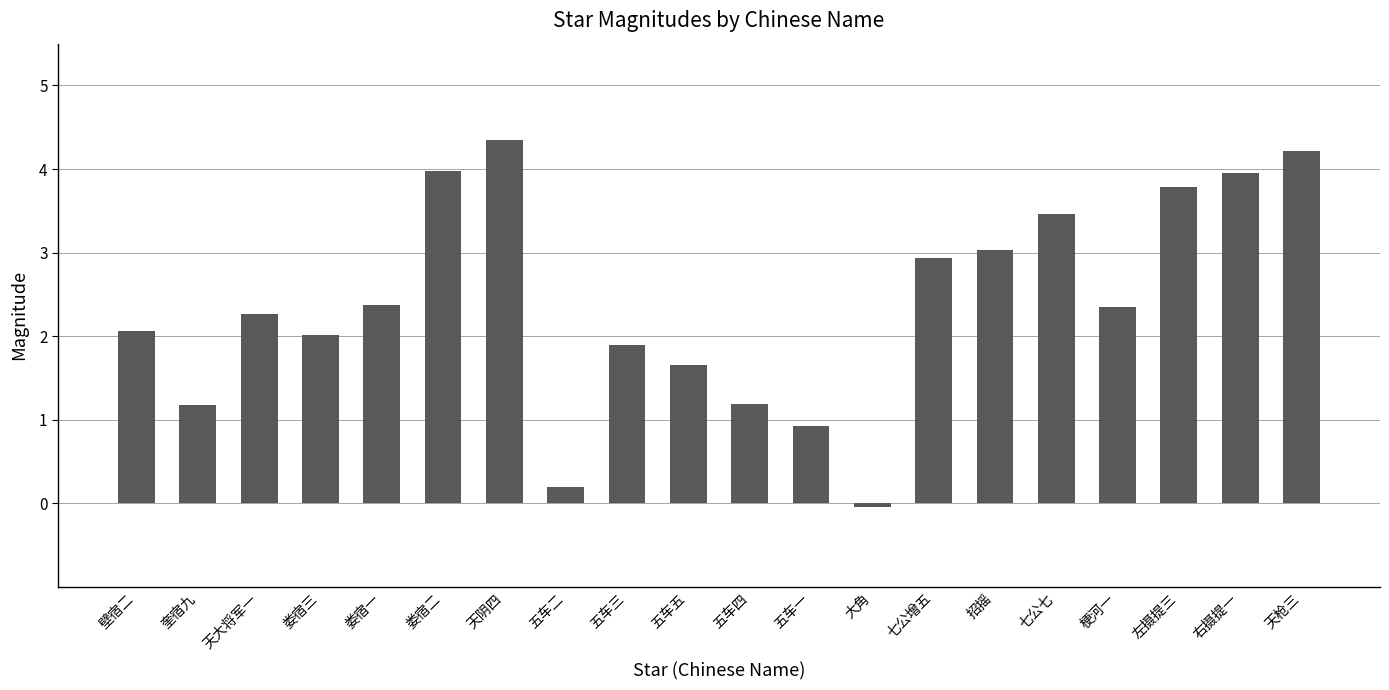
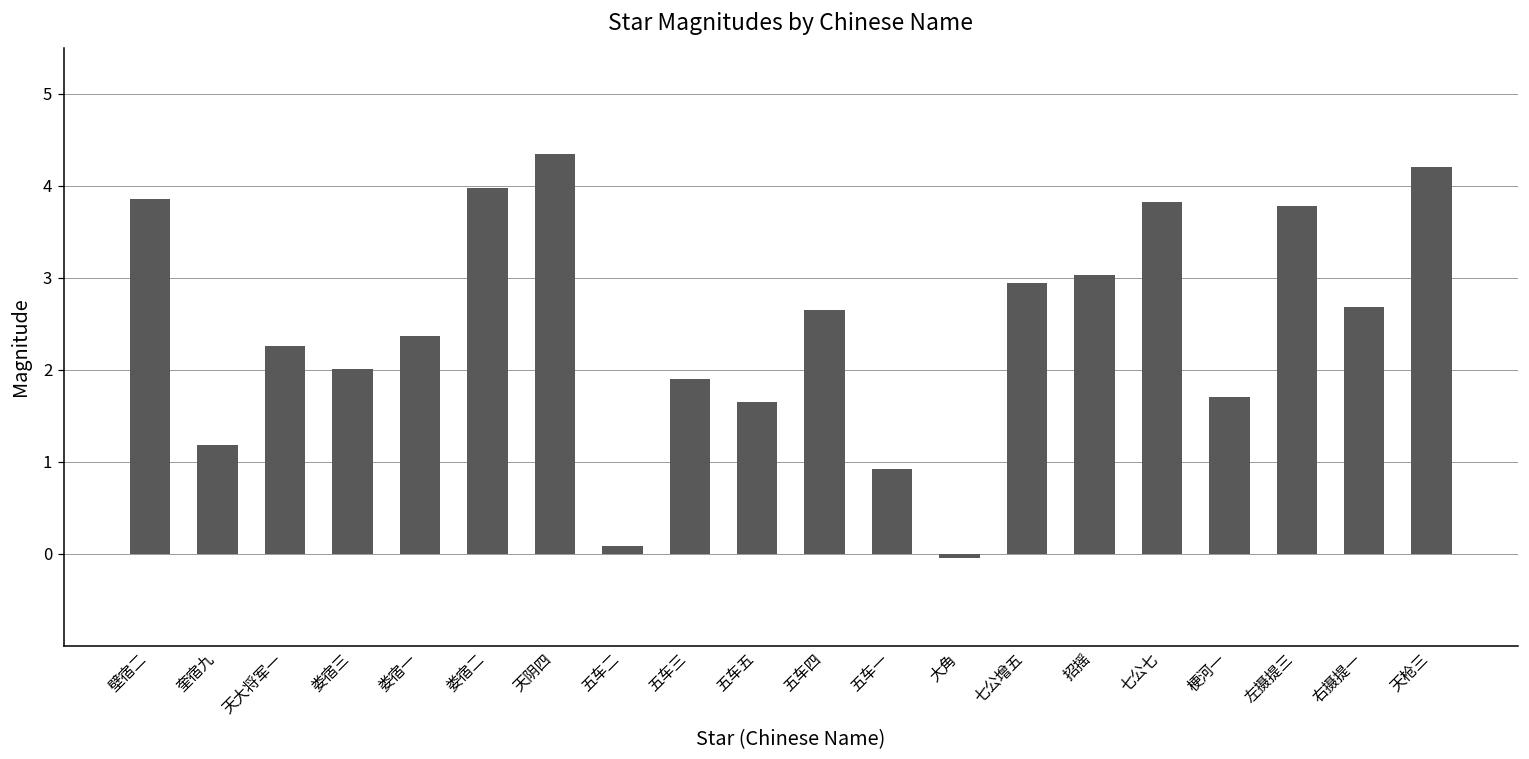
壁宿二: 2.1 -> 3.9
五车二: 0.2 -> 0.1
五车四: 1.2 -> 2.7
七公七: 3.5 -> 3.8
梗河一: 2.4 -> 1.7
右摄提一: 4.0 -> 2.7
